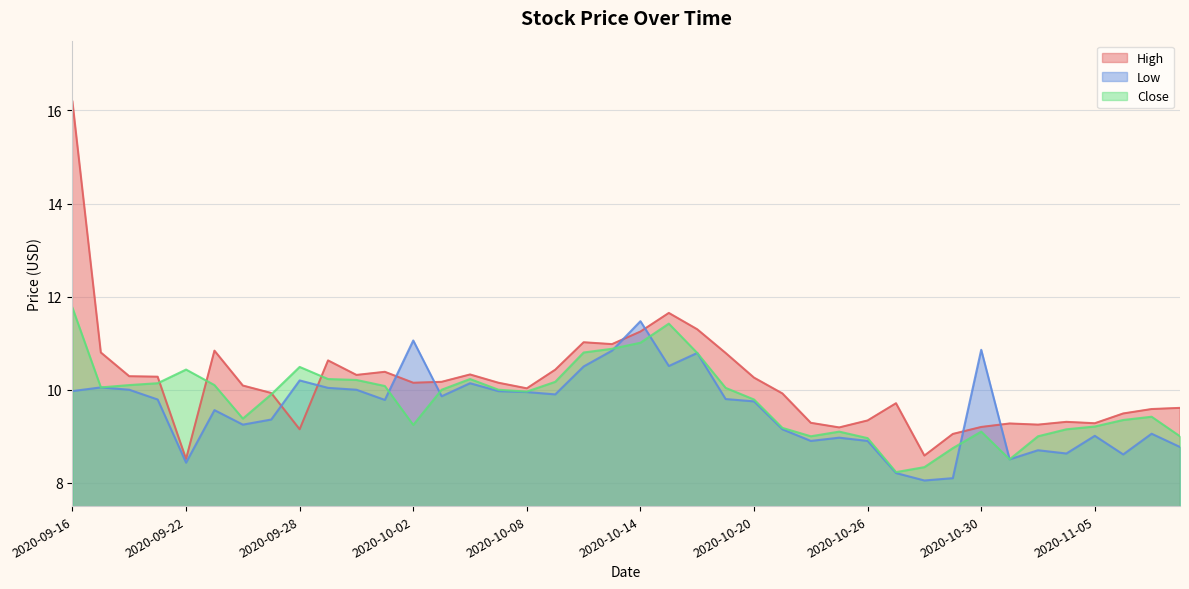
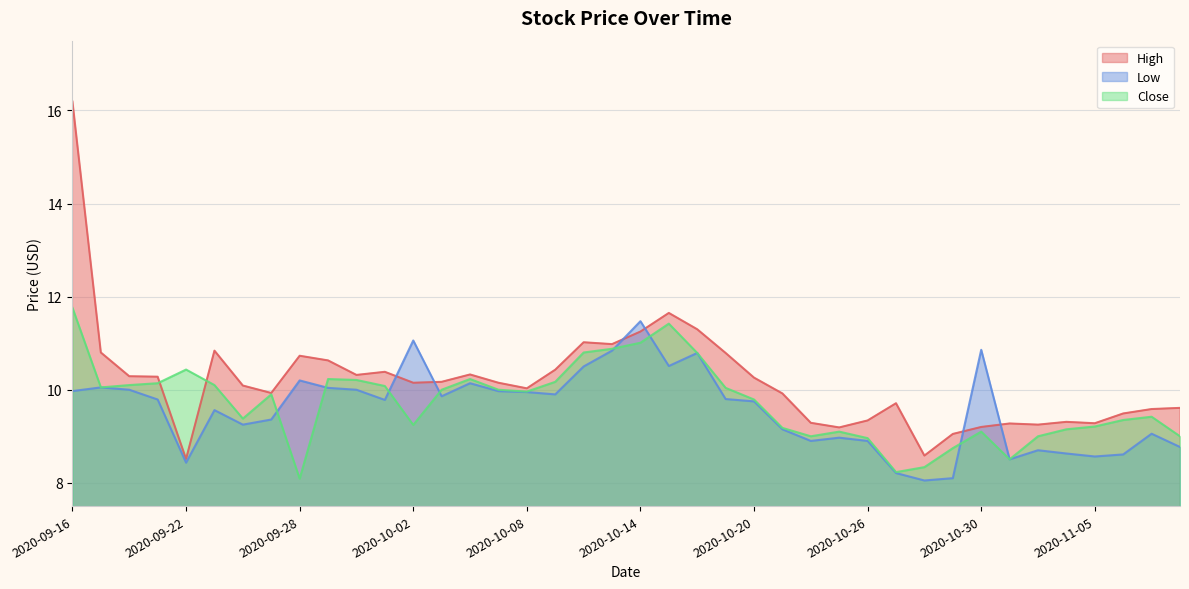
High, 2020-09-28: 9.2 -> 10.7
Close, 2020-09-28: 10.5 -> 8.1
Low, 2020-11-05: 9.0 -> 8.6
